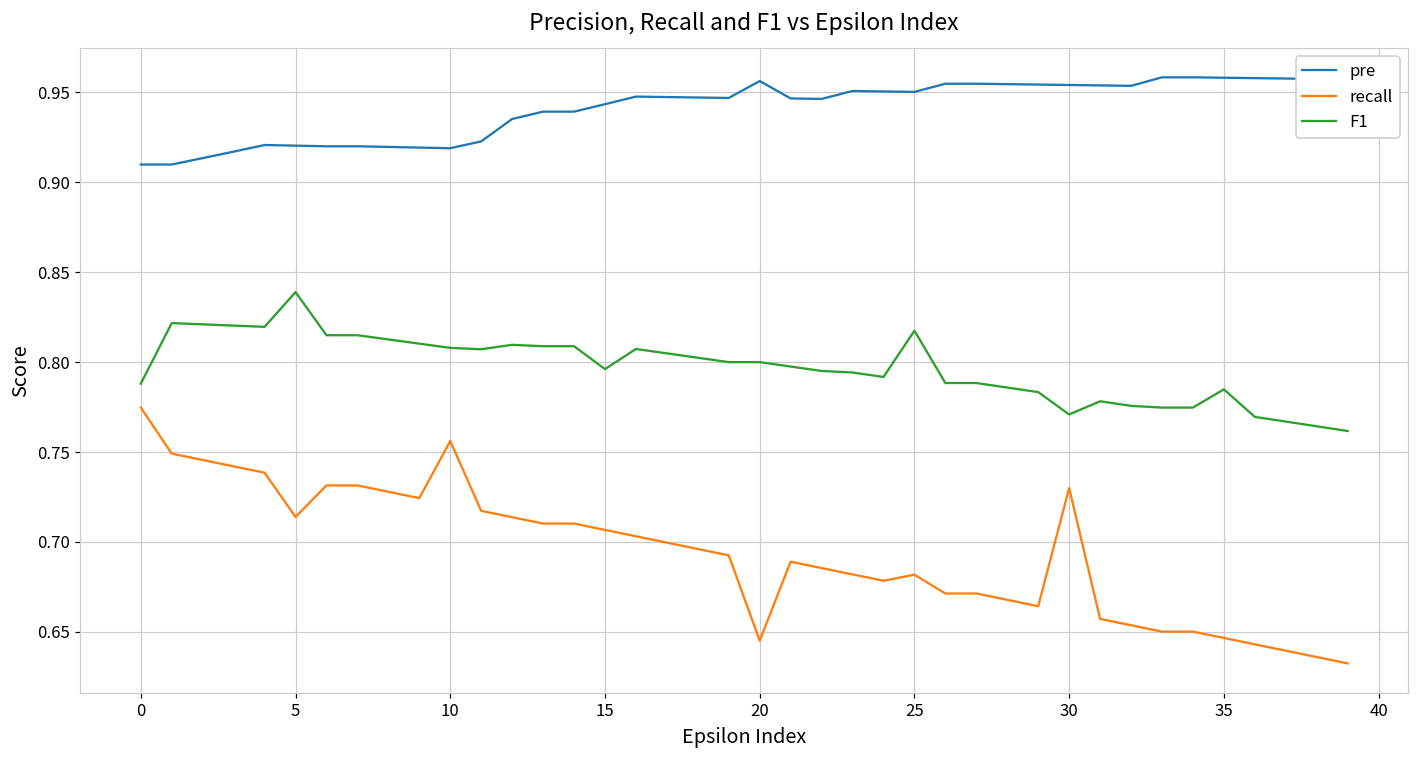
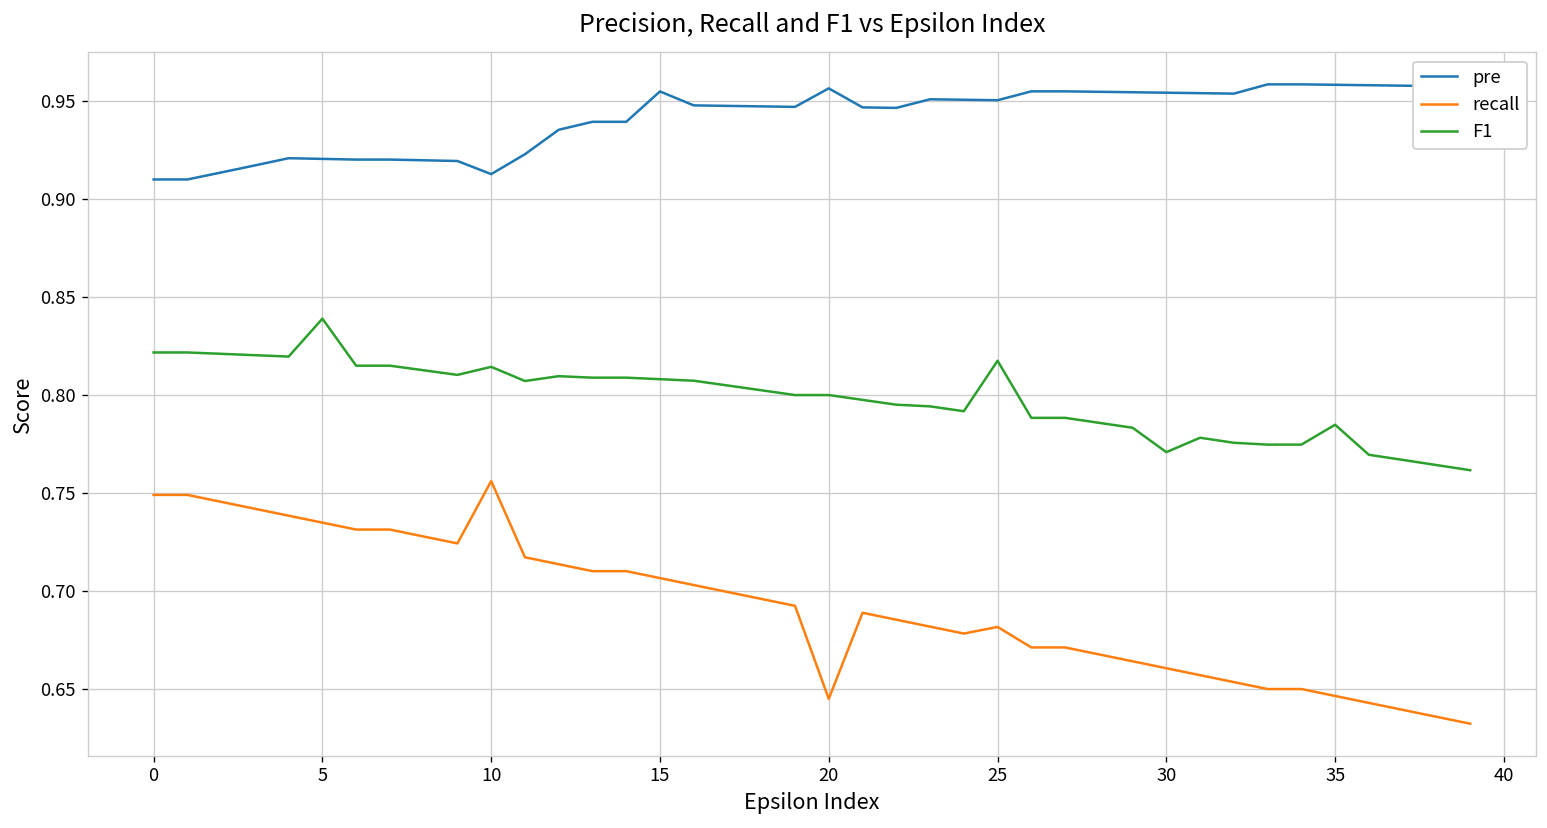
recall, 0: 0.775 -> 0.749
F1, 0: 0.788 -> 0.822
recall, 5: 0.714 -> 0.735
pre, 10: 0.919 -> 0.913
F1, 10: 0.808 -> 0.814
pre, 15: 0.943 -> 0.955
F1, 15: 0.796 -> 0.808
recall, 30: 0.730 -> 0.661
